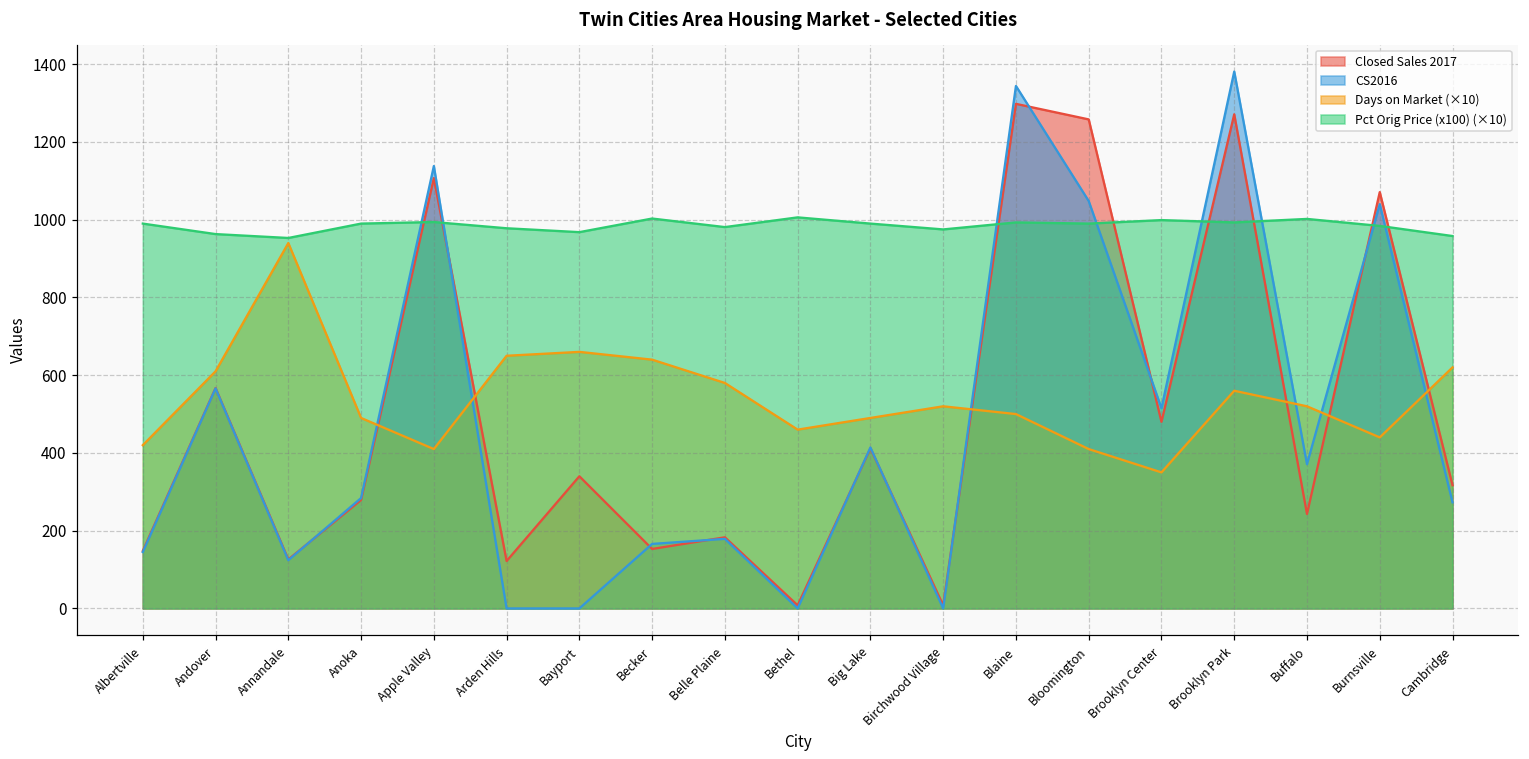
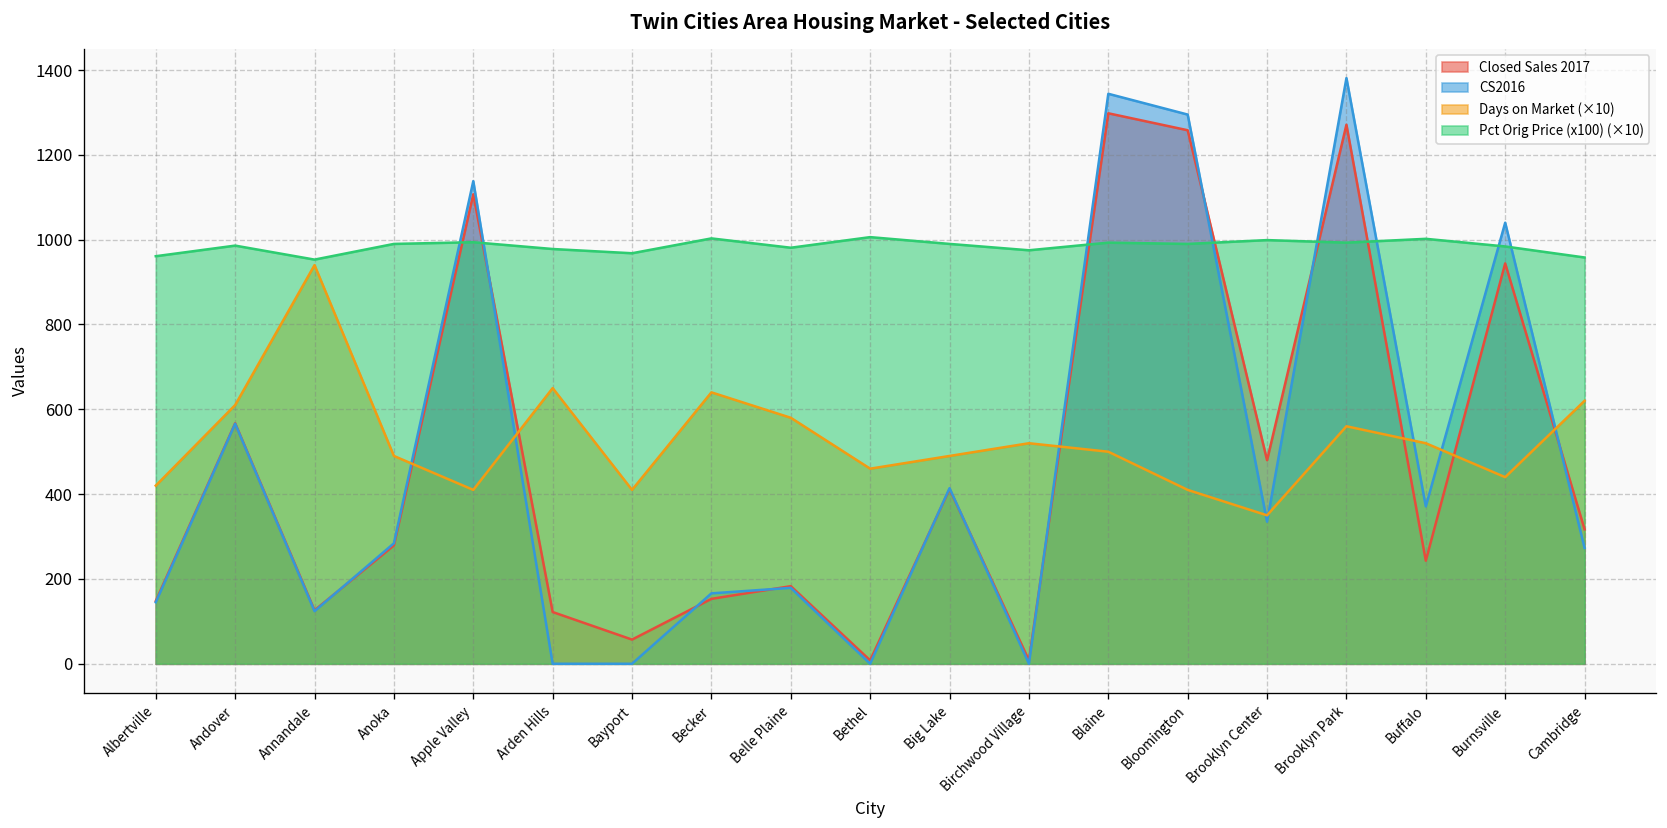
Pct Orig Price (x100) (×10), Albertville: 990 -> 960
Pct Orig Price (x100) (×10), Andover: 960 -> 990
Closed Sales 2017, Bayport: 340 -> 60
Days on Market (×10), Bayport: 660 -> 410
CS2016, Bloomington: 1050 -> 1300
CS2016, Brooklyn Center: 520 -> 340
Closed Sales 2017, Burnsville: 1070 -> 940
